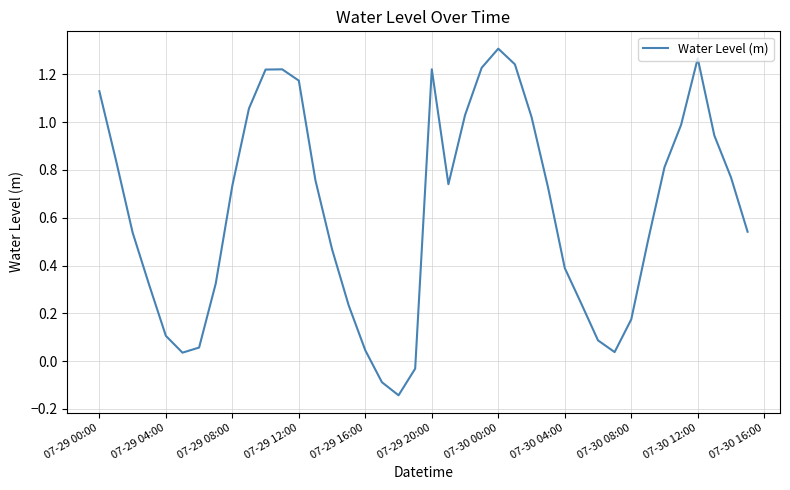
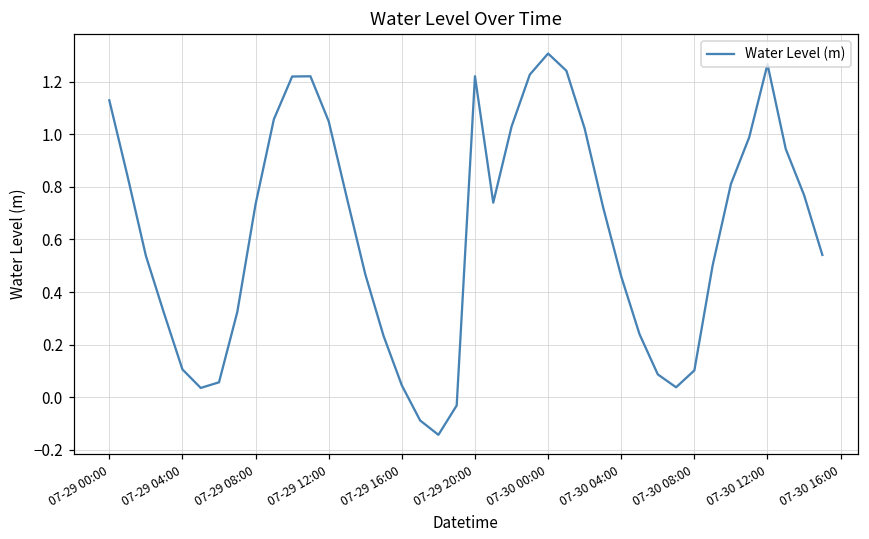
07-29 12:00: 1.17 -> 1.05
07-30 04:00: 0.39 -> 0.46
07-30 08:00: 0.17 -> 0.10
